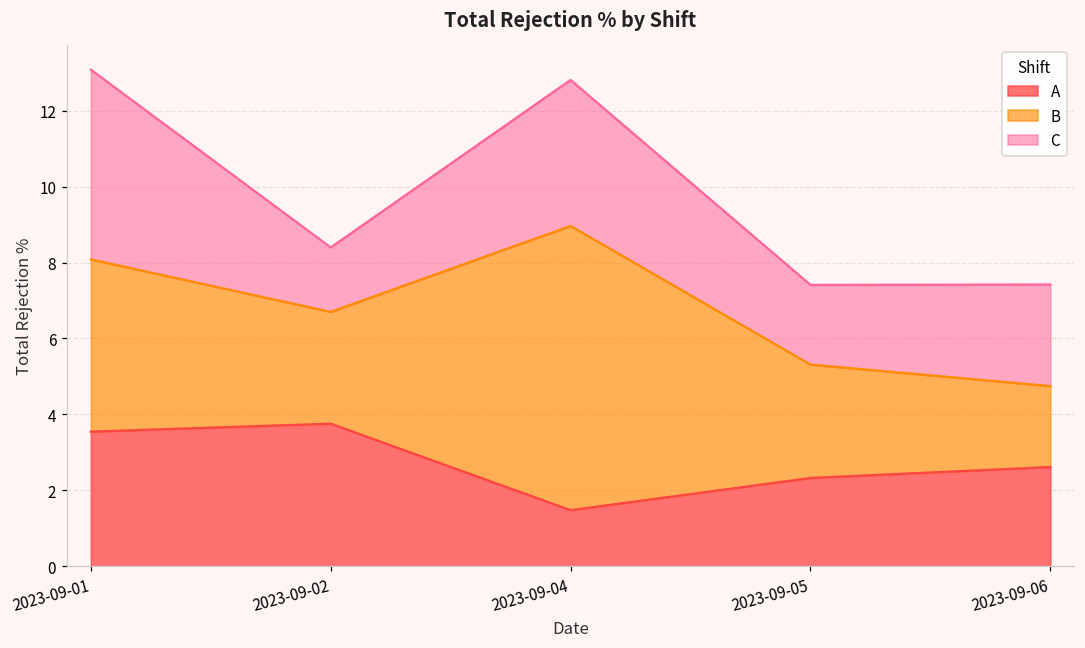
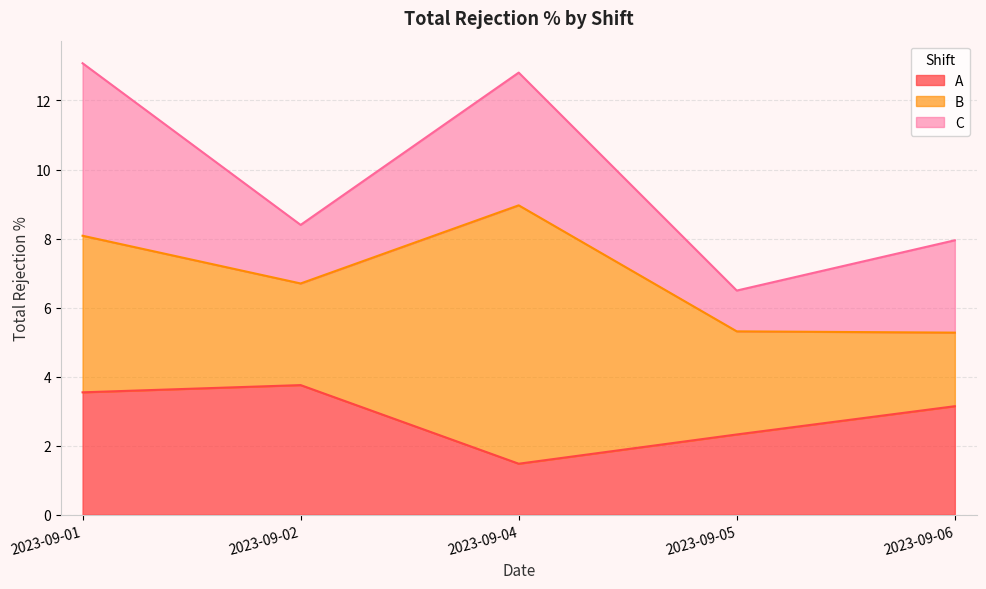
C, 2023-09-05: 2.1 -> 1.2
A, 2023-09-06: 2.6 -> 3.1
